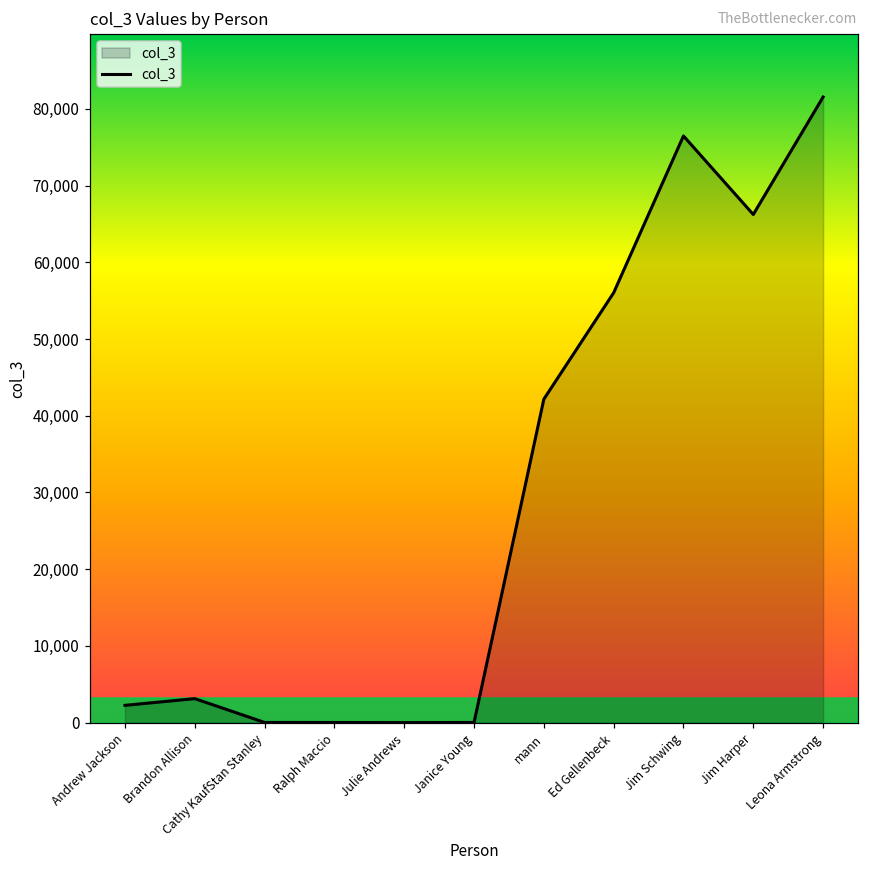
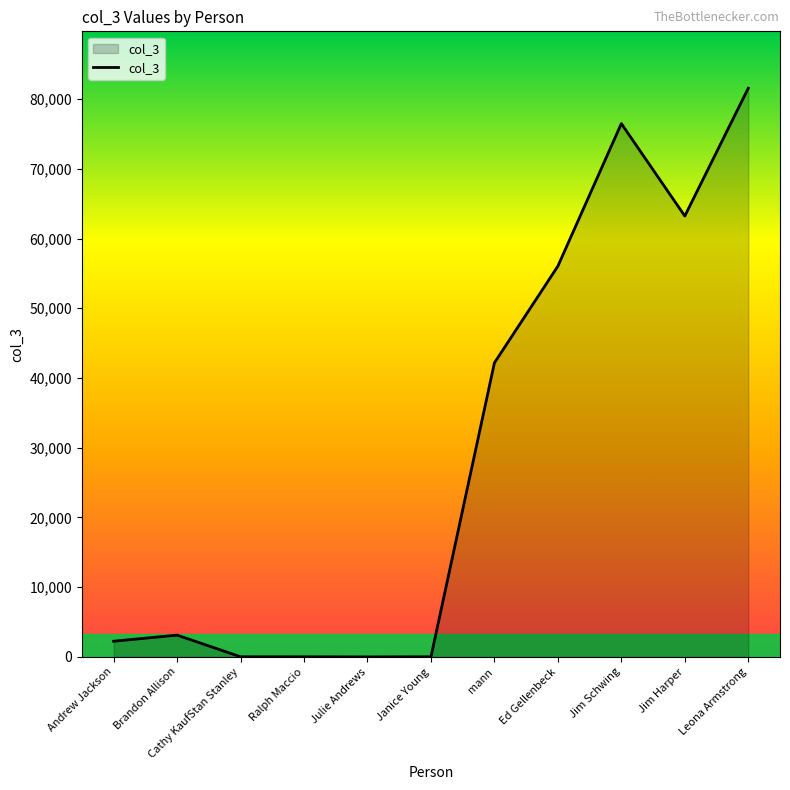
Jim Harper: 66,000 -> 63,000
